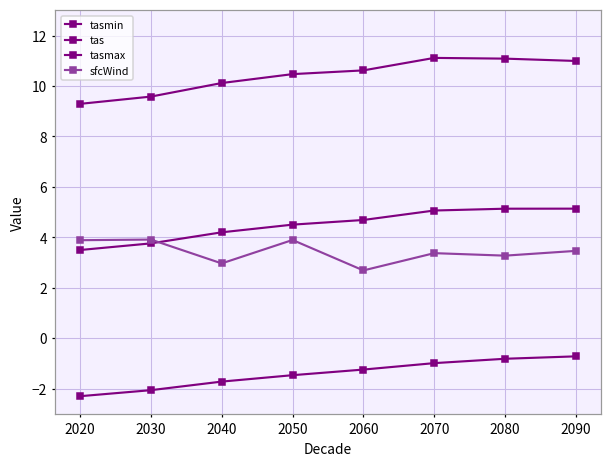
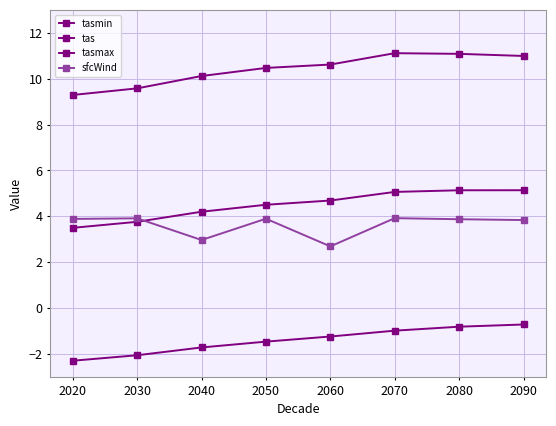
sfcWind, 2070: 3.4 -> 3.9
sfcWind, 2080: 3.3 -> 3.9
sfcWind, 2090: 3.5 -> 3.8
